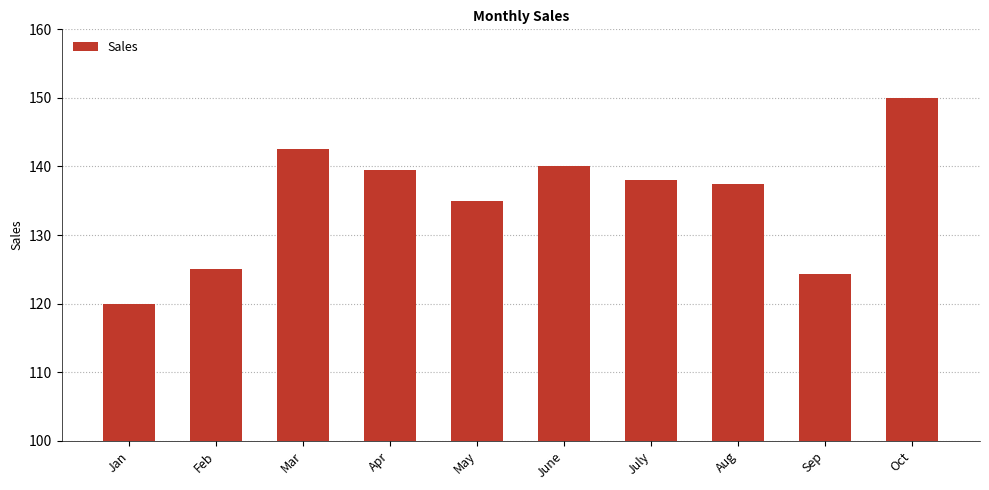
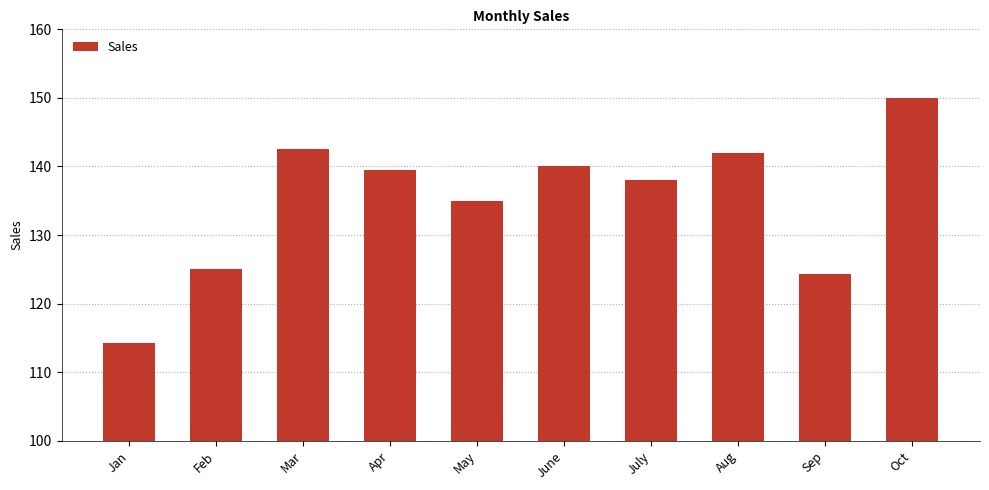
Jan: 120 -> 114
Aug: 137 -> 142
